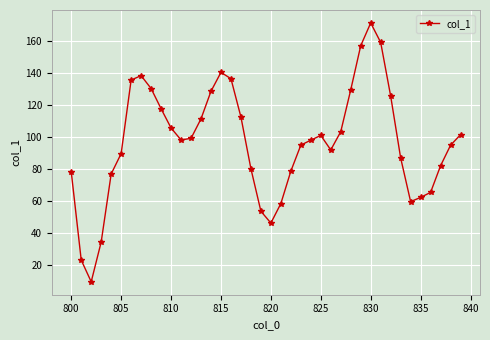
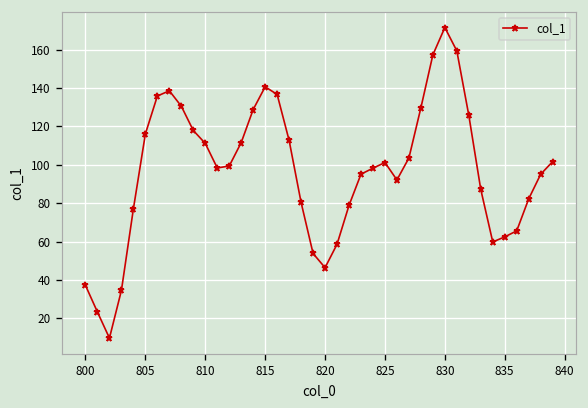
800: 78 -> 37
805: 90 -> 116
810: 106 -> 111
